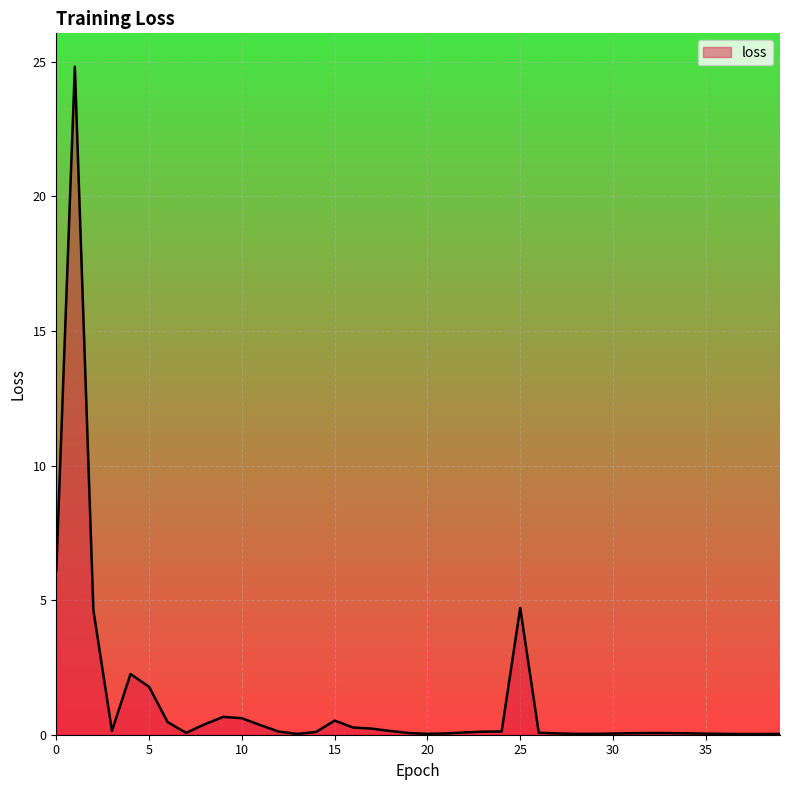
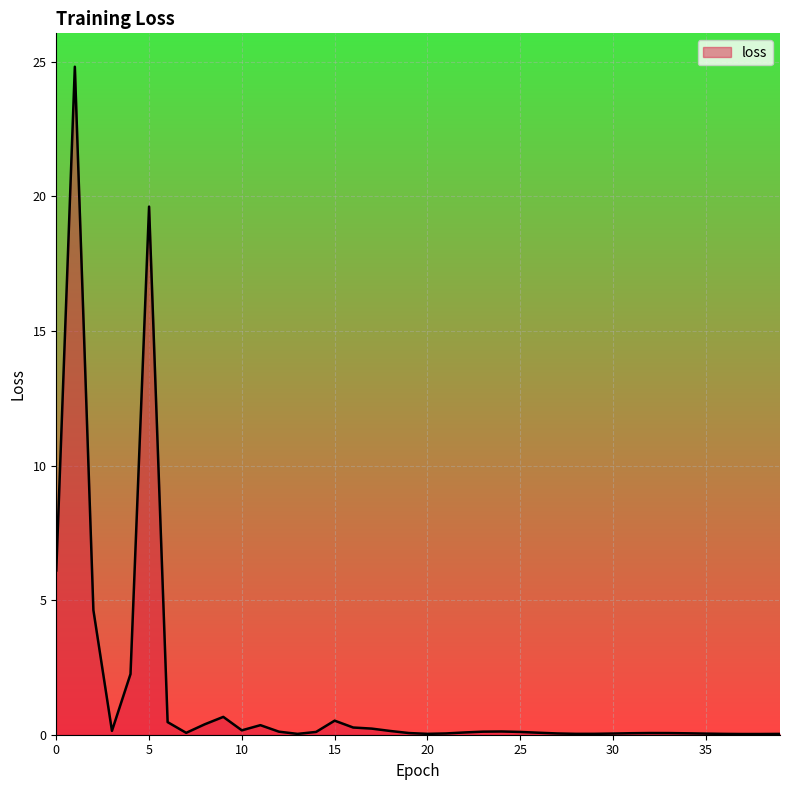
5: 1.8 -> 19.6
10: 0.6 -> 0.2
25: 4.7 -> 0.1
